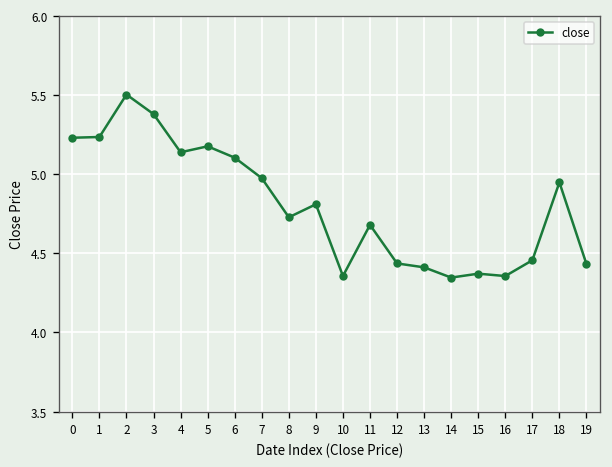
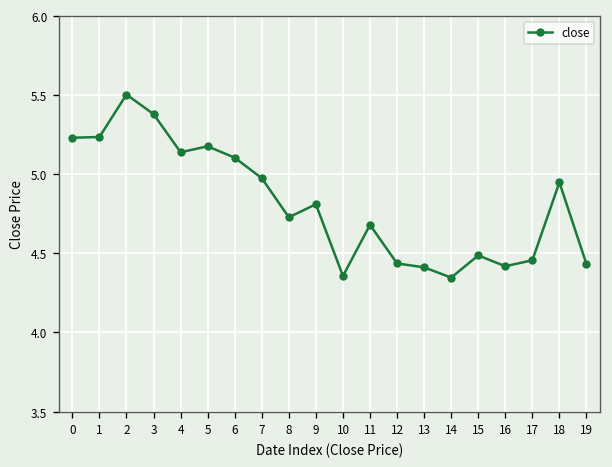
15: 4.37 -> 4.49
16: 4.36 -> 4.42
